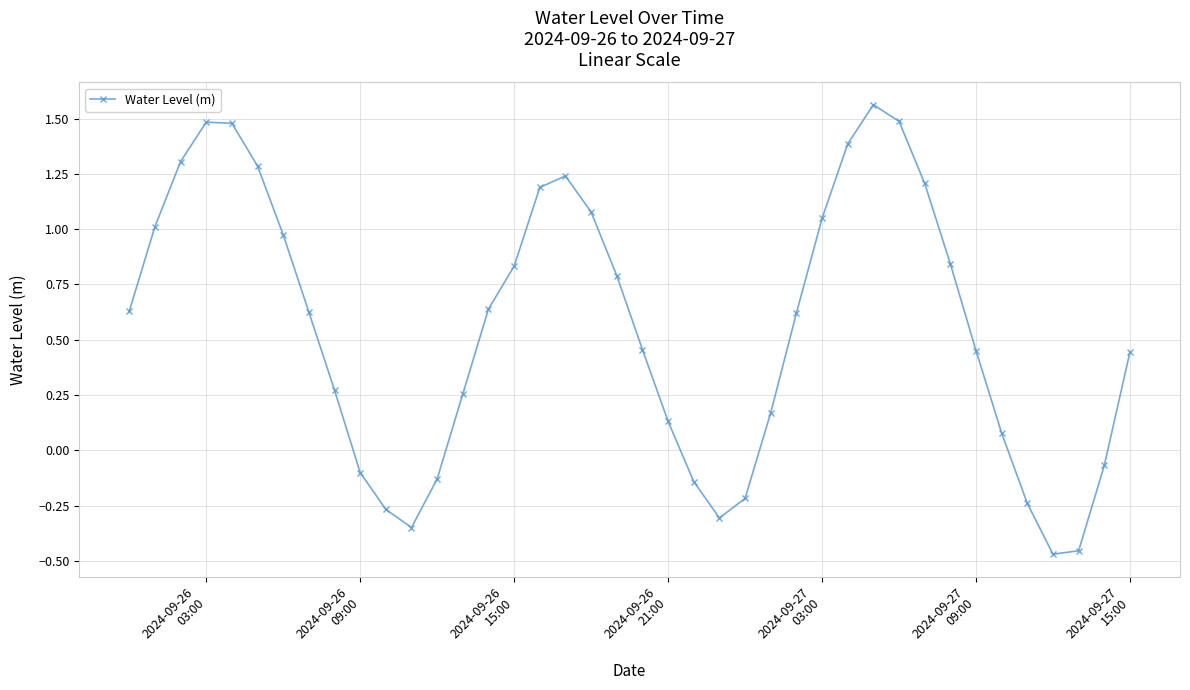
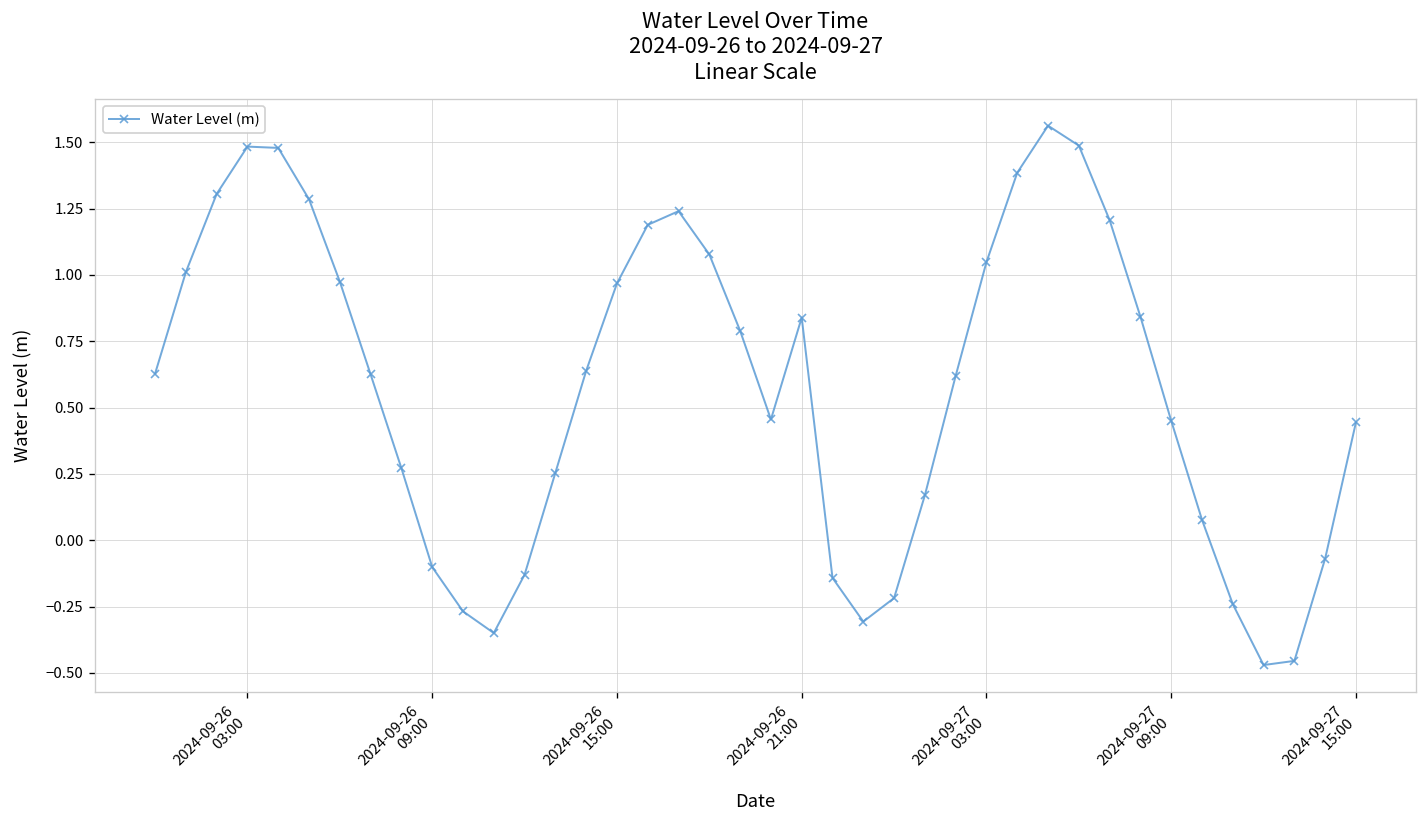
2024-09-26 15:00: 0.83 -> 0.97
2024-09-26 21:00: 0.13 -> 0.84
